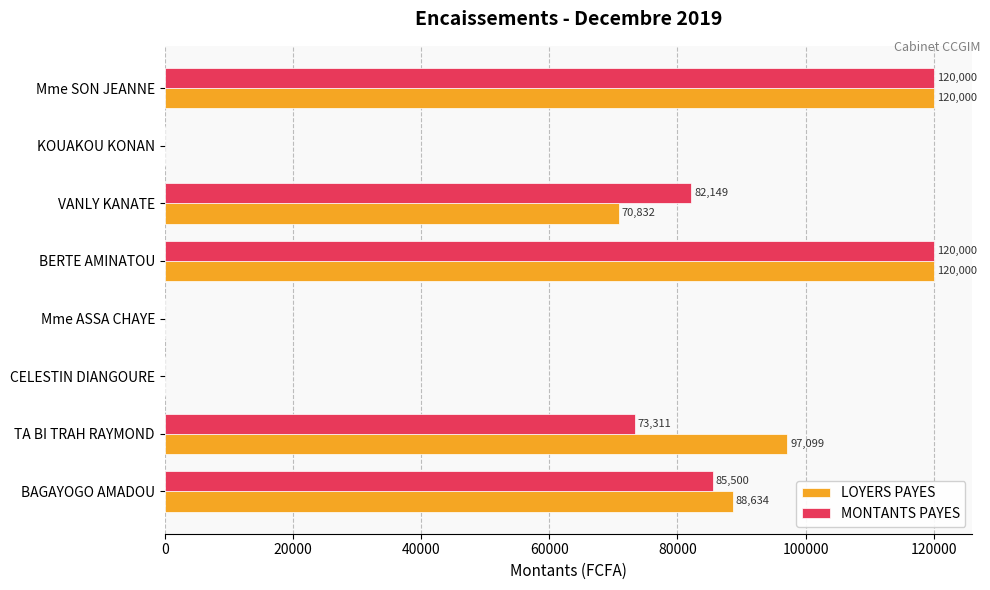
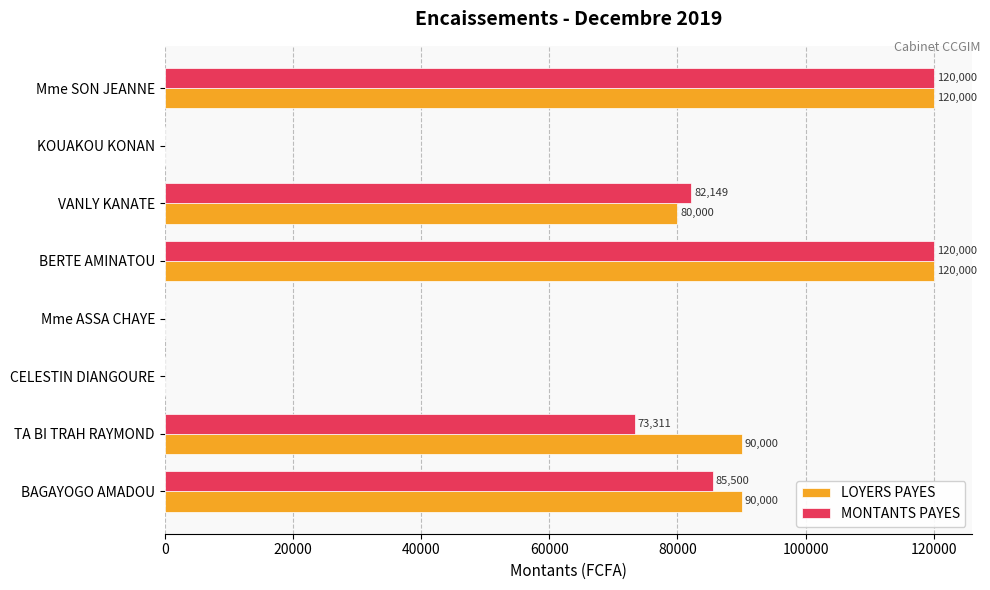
LOYERS PAYES, VANLY KANATE: 70,832 -> 80,000
LOYERS PAYES, TA BI TRAH RAYMOND: 97,099 -> 90,000
LOYERS PAYES, BAGAYOGO AMADOU: 88,634 -> 90,000
